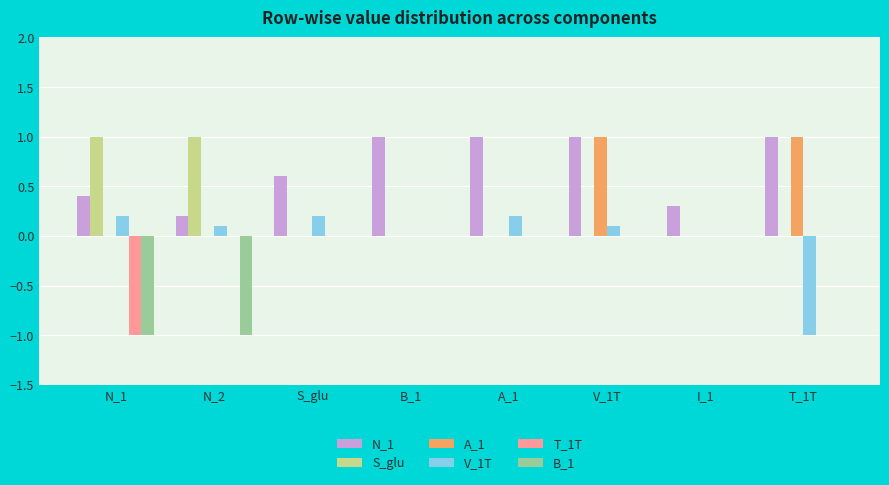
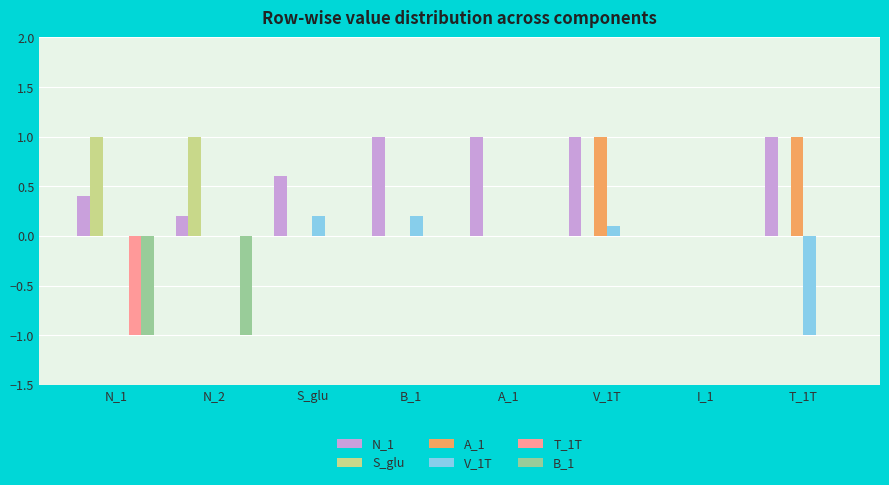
V_1T, N_1: 0.2 -> 0.0
V_1T, N_2: 0.1 -> 0.0
V_1T, B_1: 0.0 -> 0.2
V_1T, A_1: 0.2 -> 0.0
N_1, I_1: 0.3 -> 0.0
